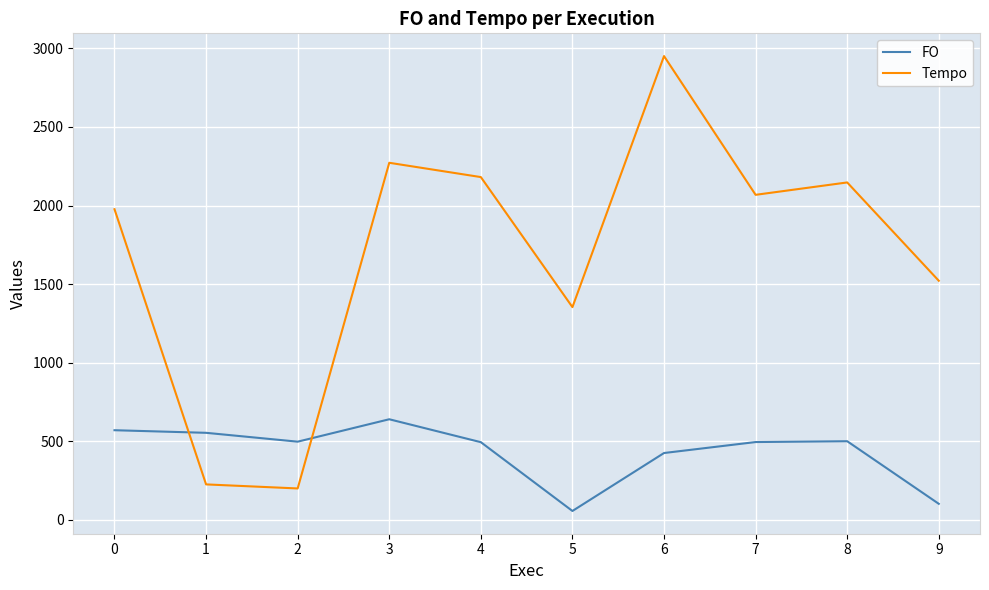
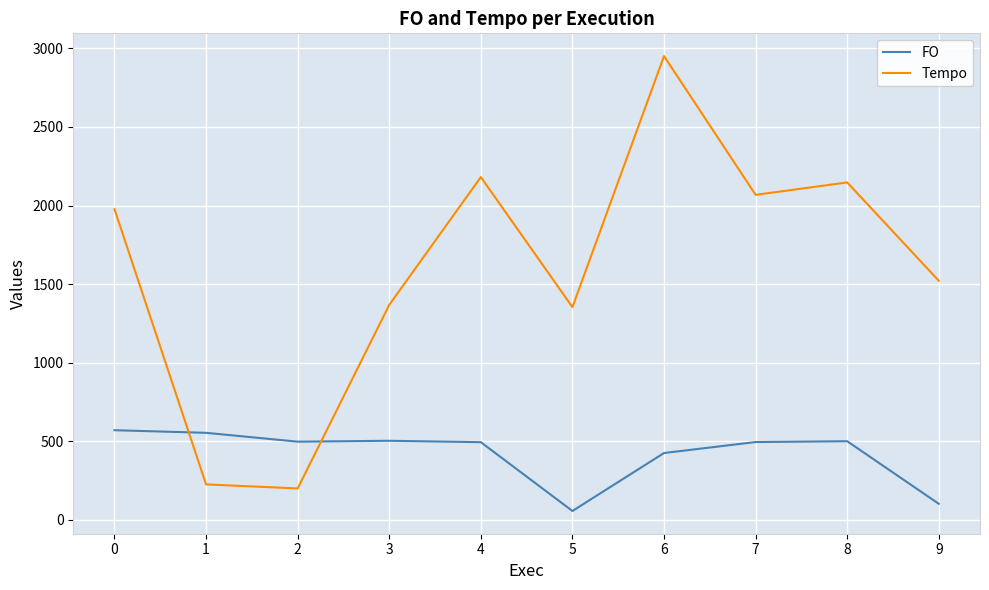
FO, 3: 640 -> 500
Tempo, 3: 2270 -> 1370
